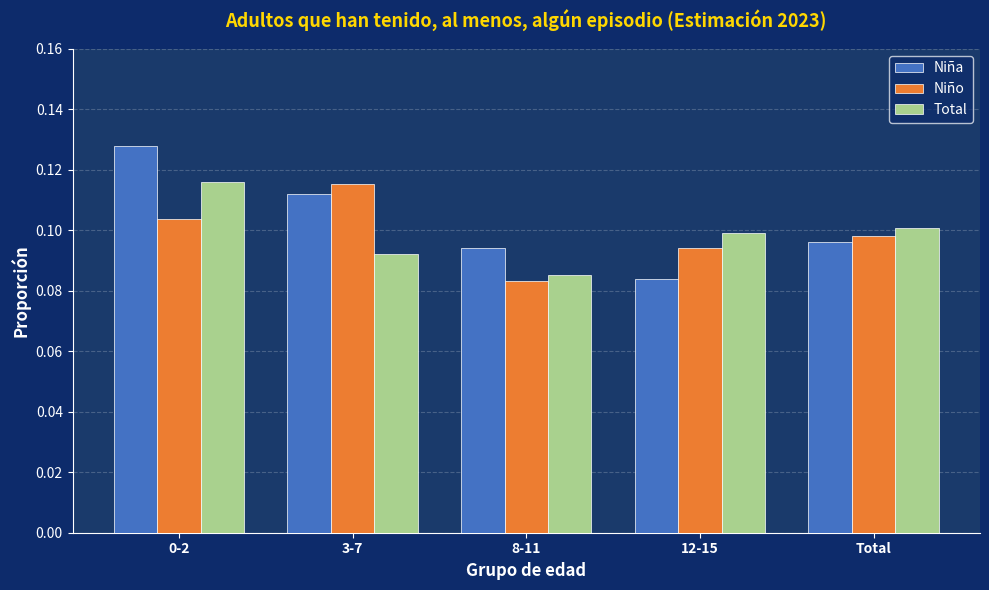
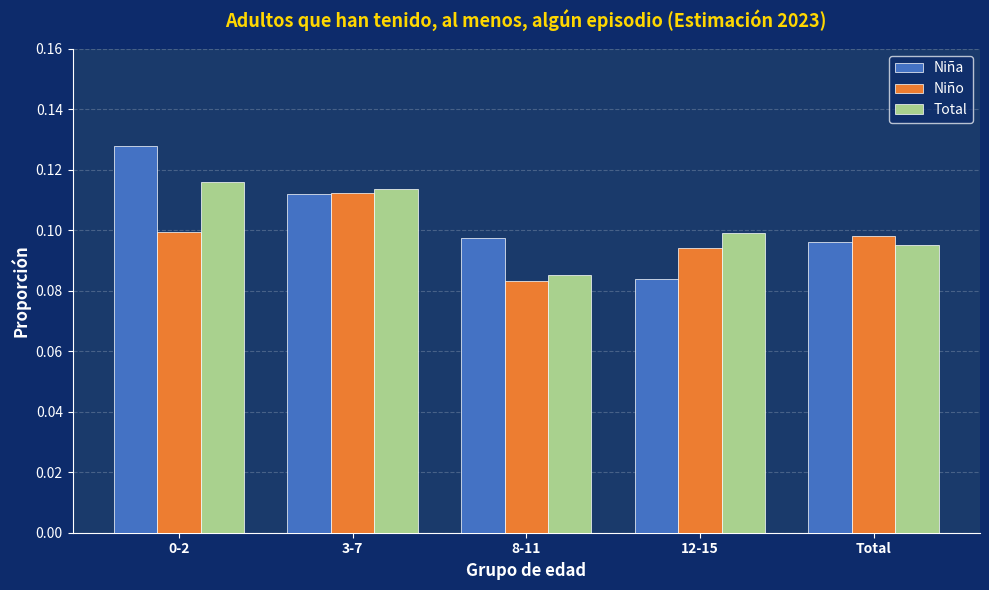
Niño, 0-2: 0.104 -> 0.100
Niño, 3-7: 0.115 -> 0.112
Total, 3-7: 0.092 -> 0.114
Niña, 8-11: 0.094 -> 0.098
Total, Total: 0.101 -> 0.095
